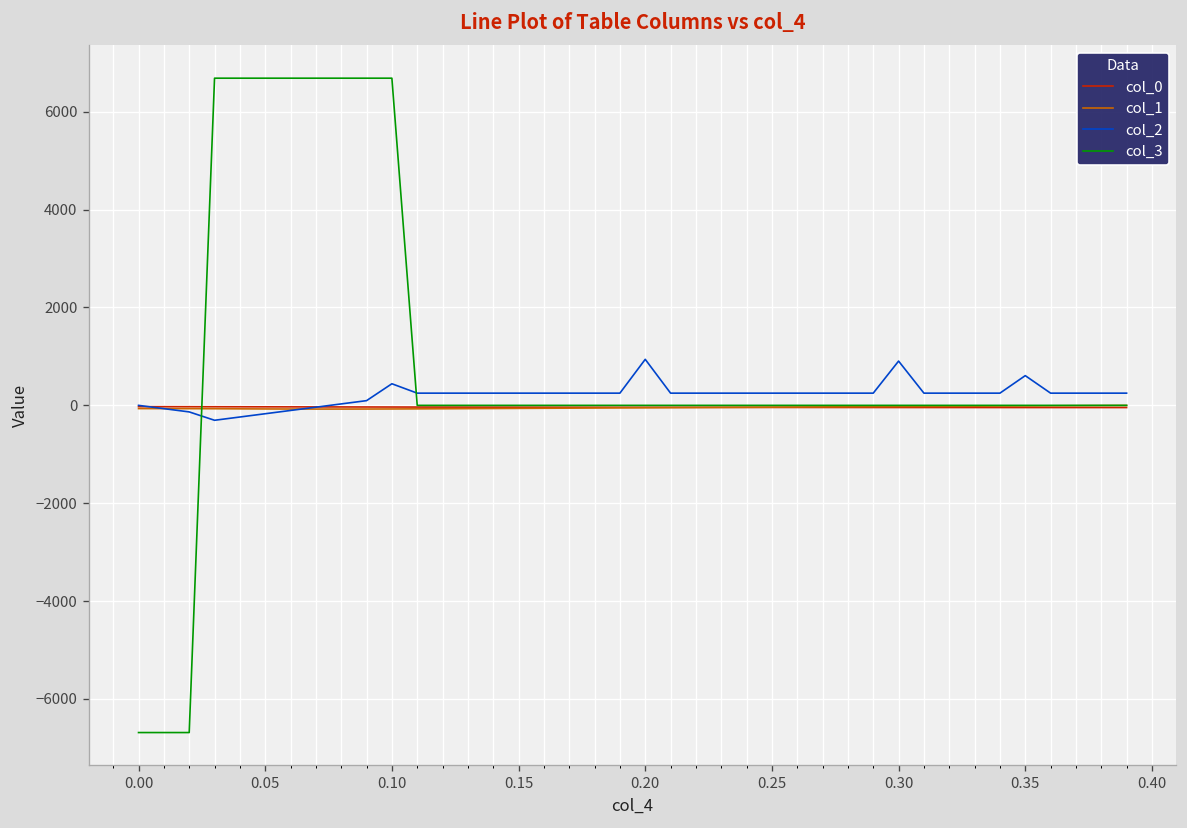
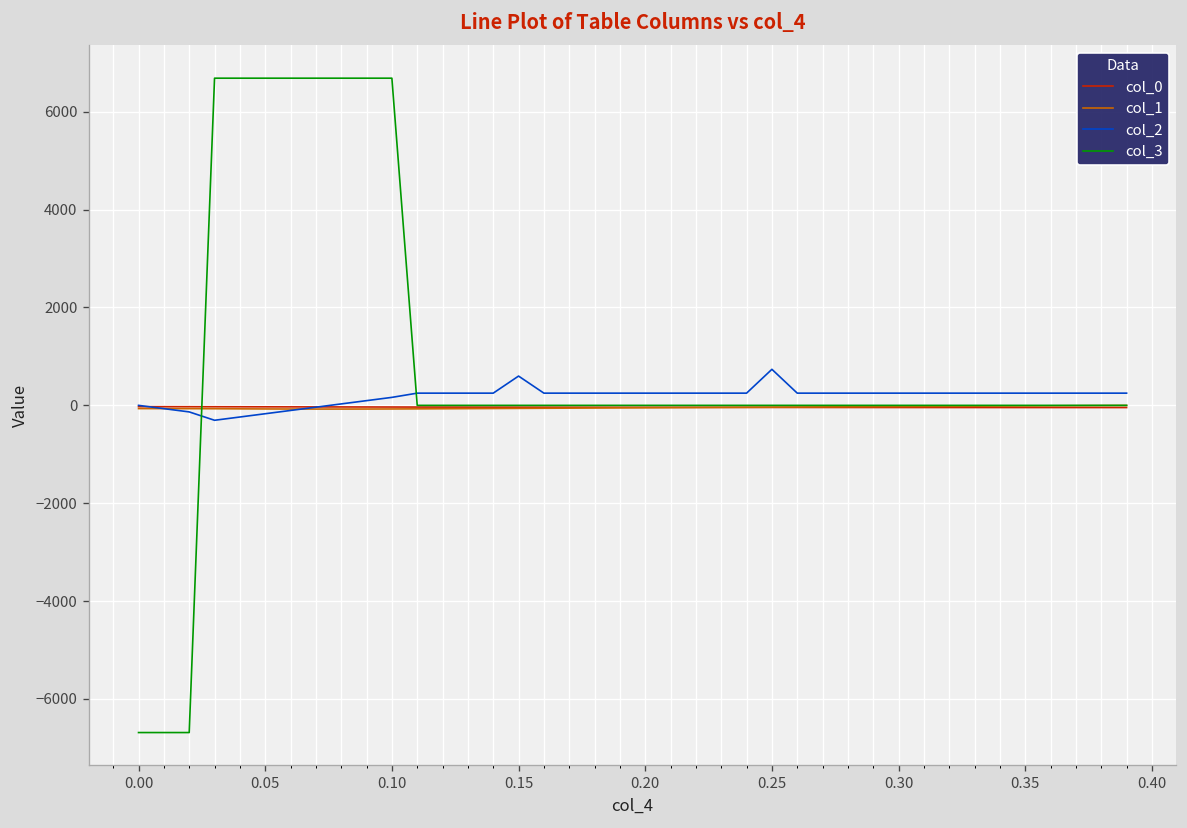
col_2, 0.10: 400 -> 200
col_2, 0.15: 200 -> 600
col_2, 0.20: 900 -> 200
col_2, 0.25: 200 -> 700
col_2, 0.30: 900 -> 200
col_2, 0.35: 600 -> 200
